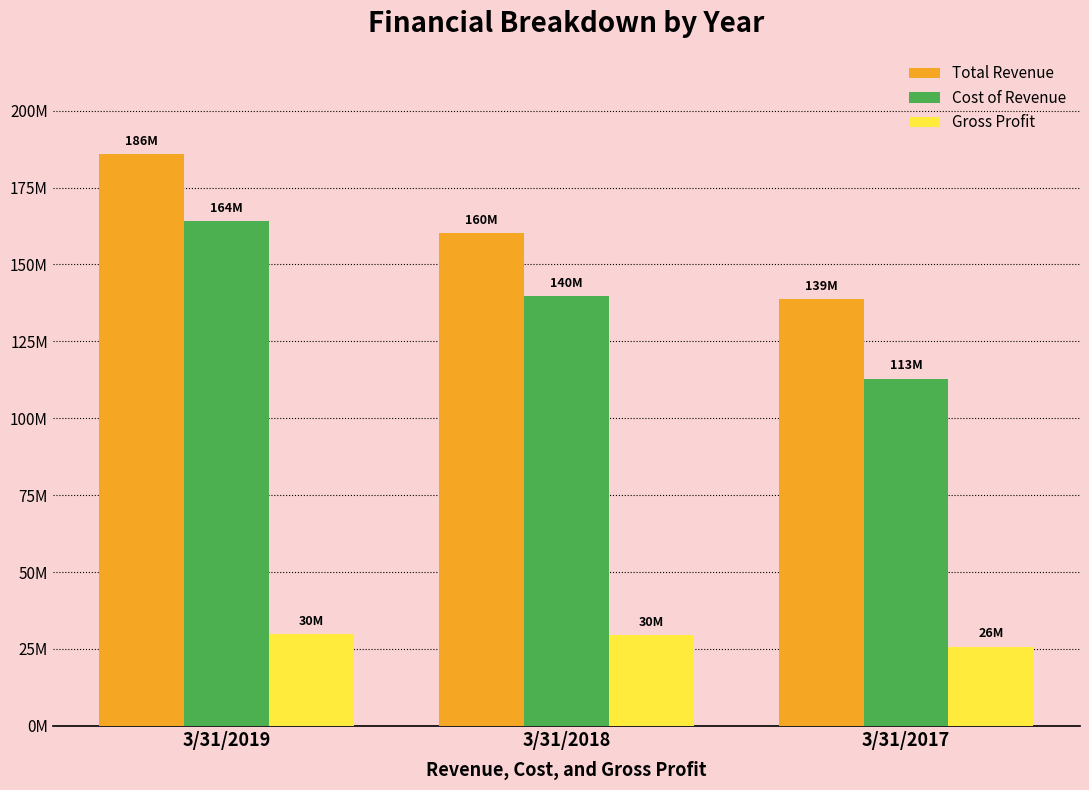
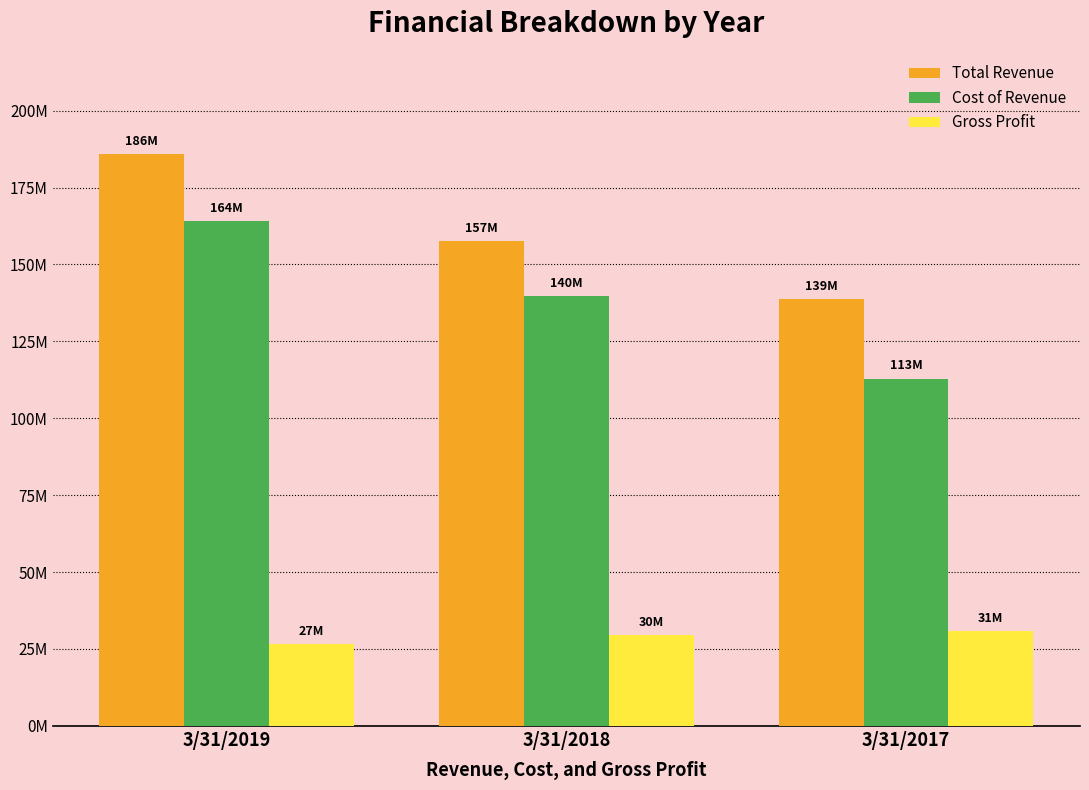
Gross Profit, 3/31/2019: 30M -> 27M
Total Revenue, 3/31/2018: 160M -> 157M
Gross Profit, 3/31/2017: 26M -> 31M
